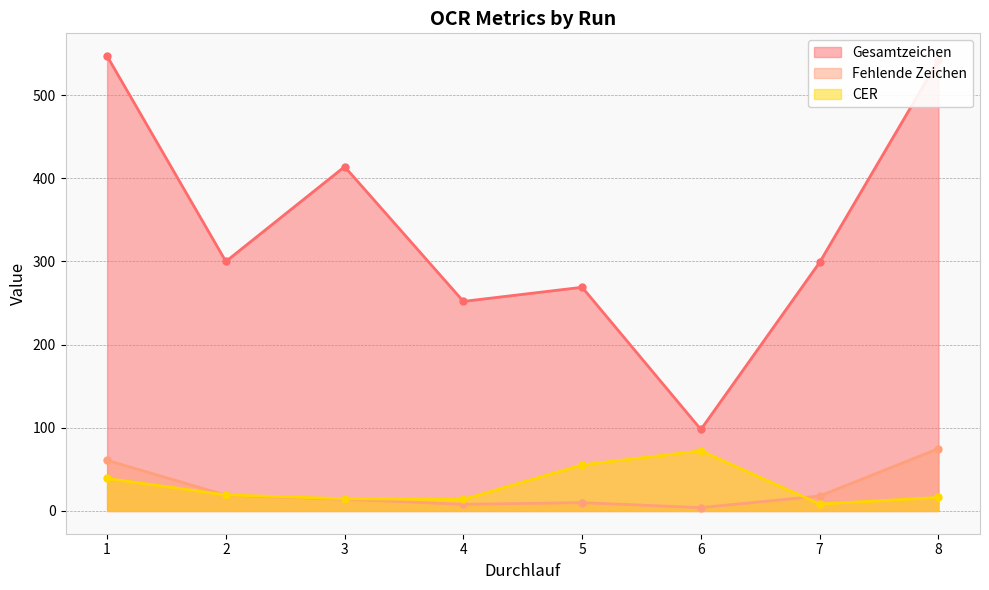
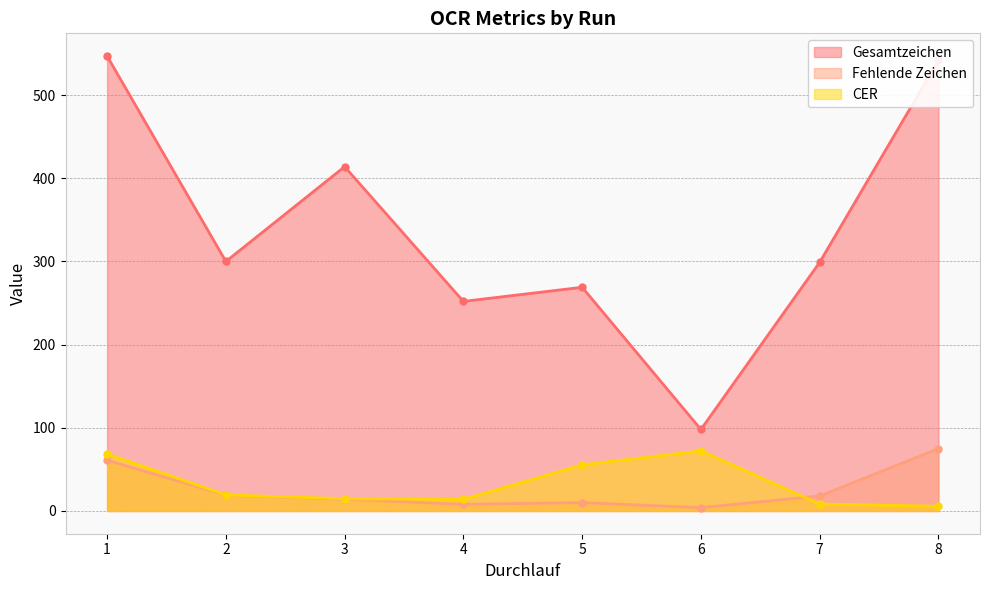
CER, 1: 40 -> 70
CER, 8: 20 -> 10
